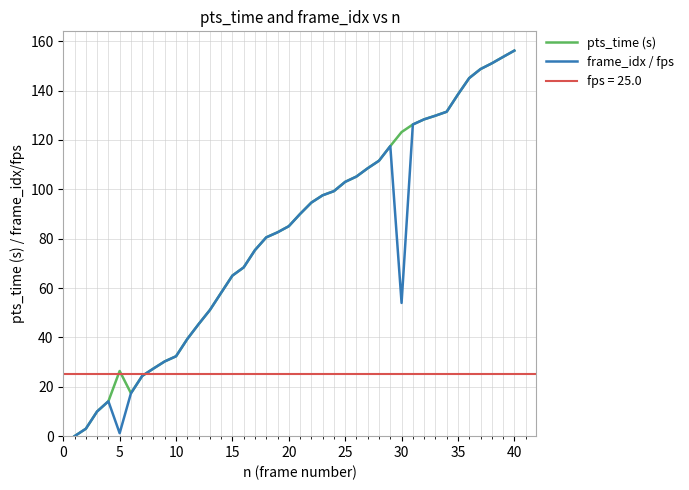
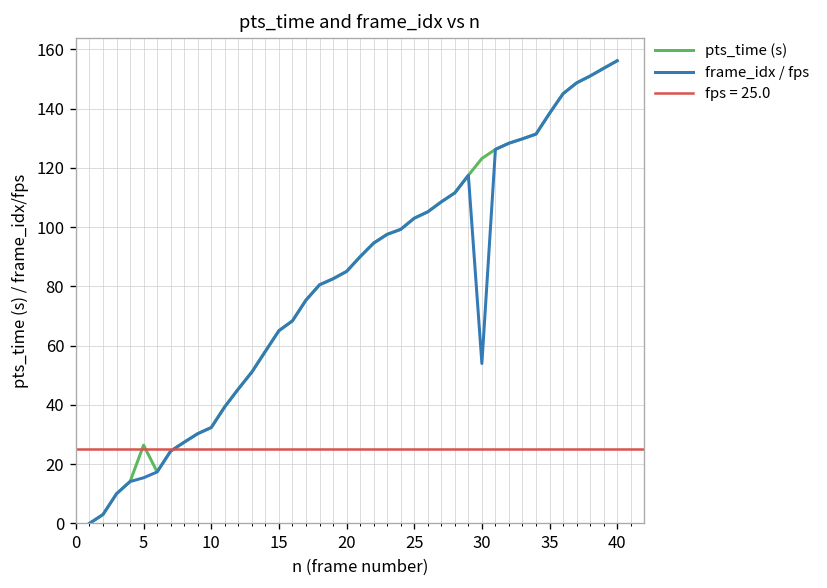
frame_idx / fps, 5: 1 -> 15
